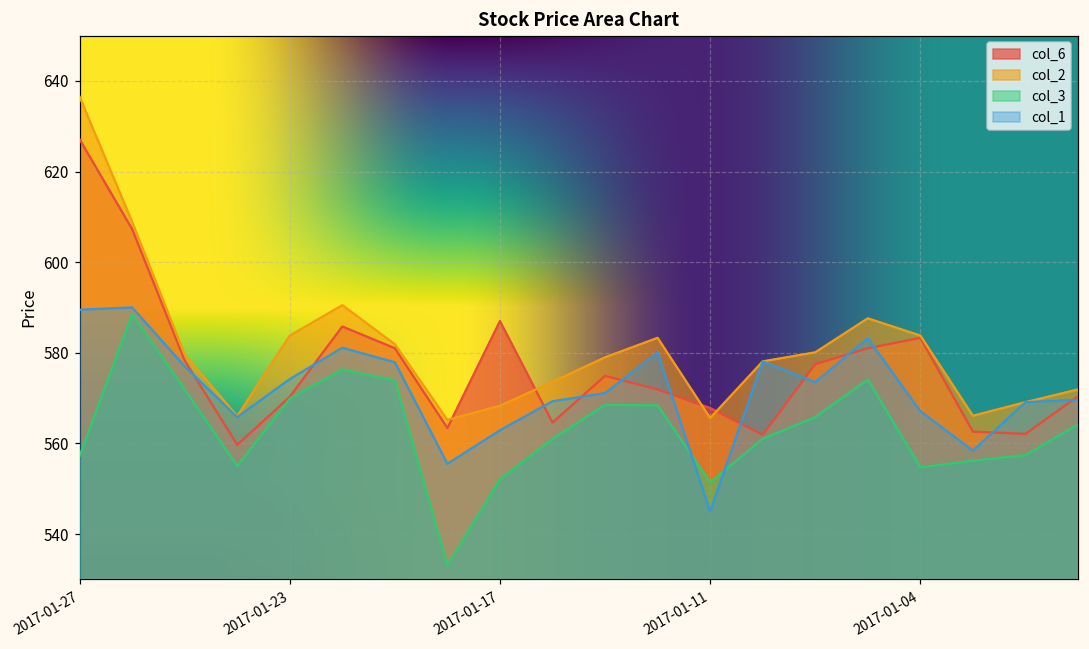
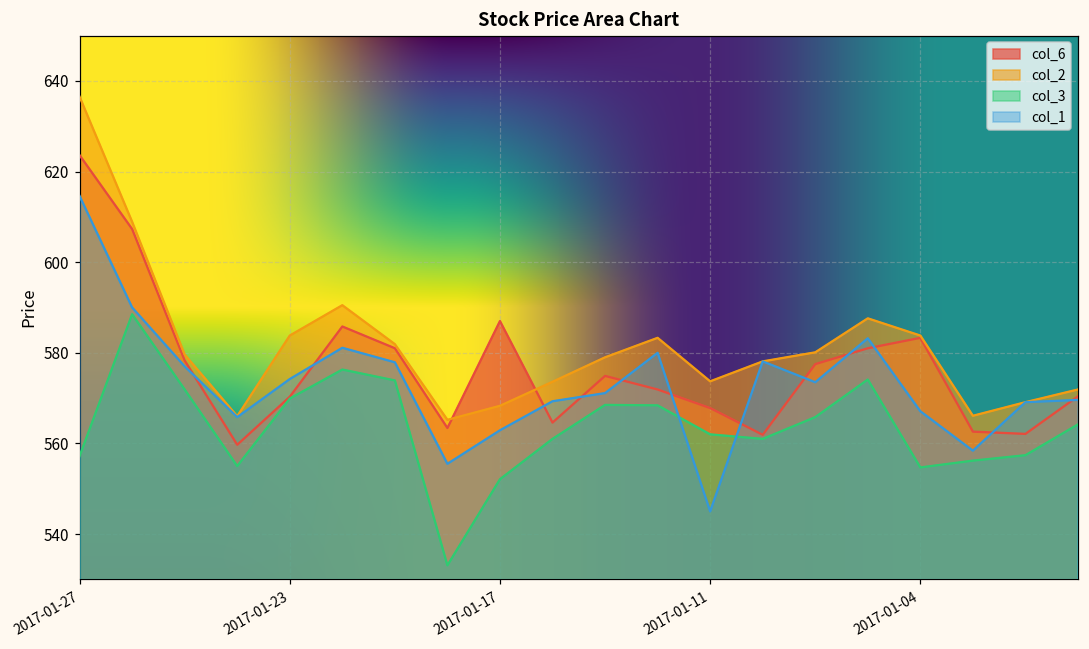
col_6, 2017-01-27: 627 -> 624
col_1, 2017-01-27: 590 -> 615
col_2, 2017-01-11: 566 -> 574
col_3, 2017-01-11: 551 -> 562
